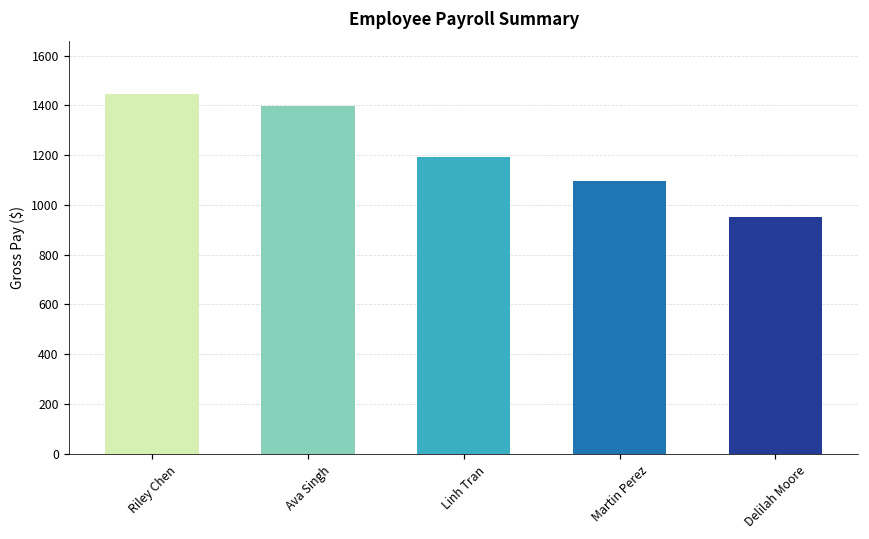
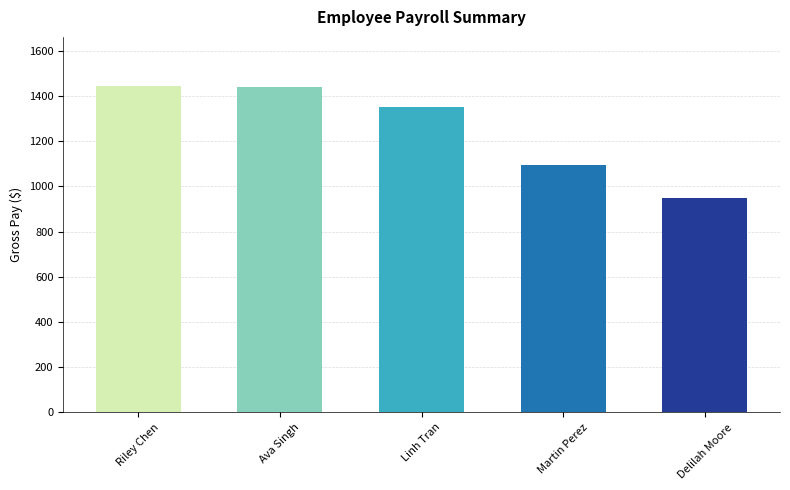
Ava Singh: 1400 -> 1440
Linh Tran: 1190 -> 1350
